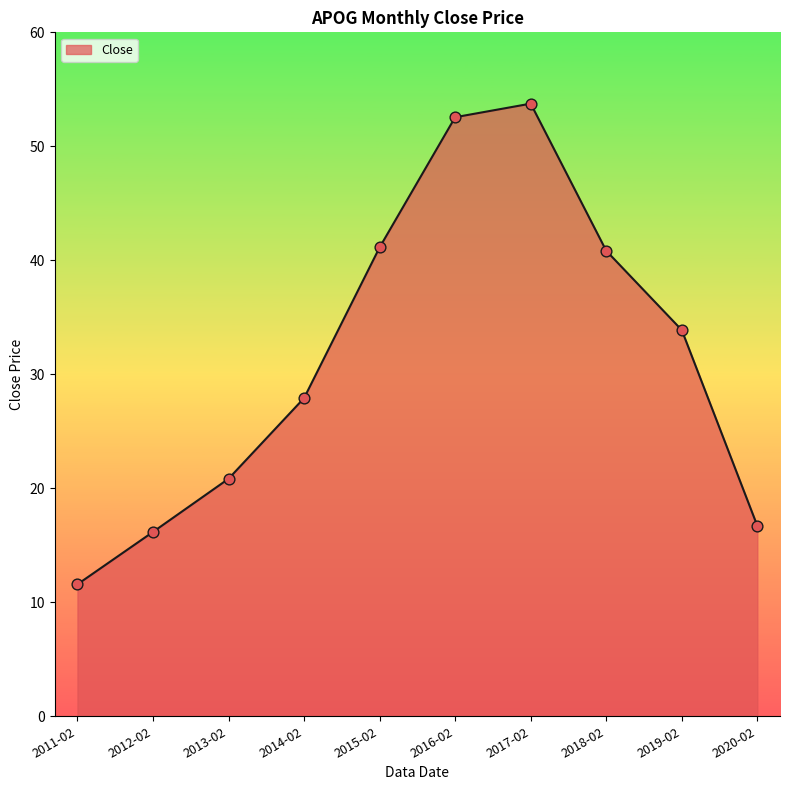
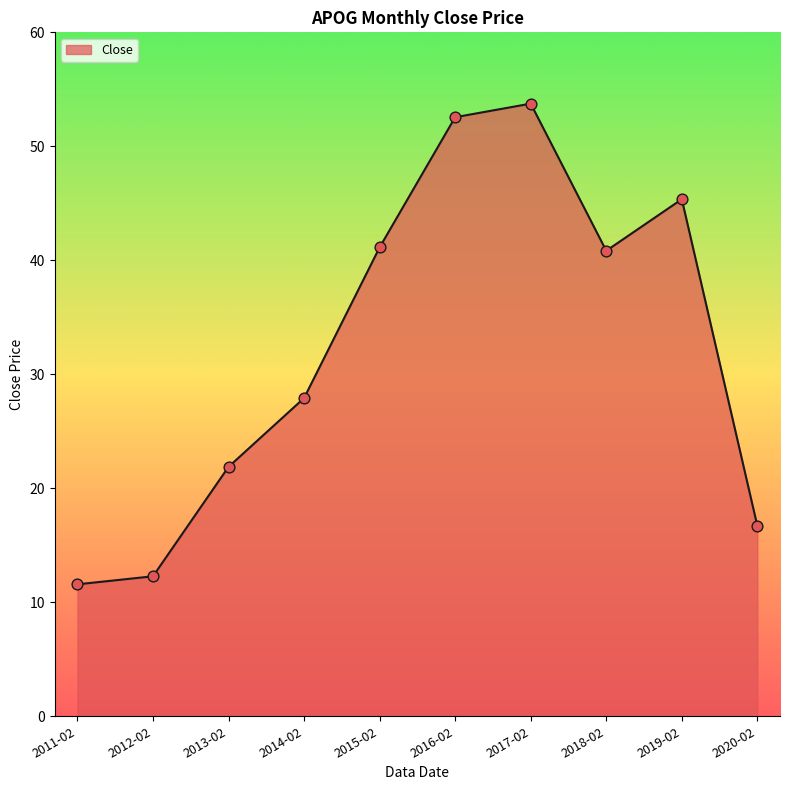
2012-02: 16.2 -> 12.3
2013-02: 20.8 -> 21.9
2019-02: 33.9 -> 45.4
